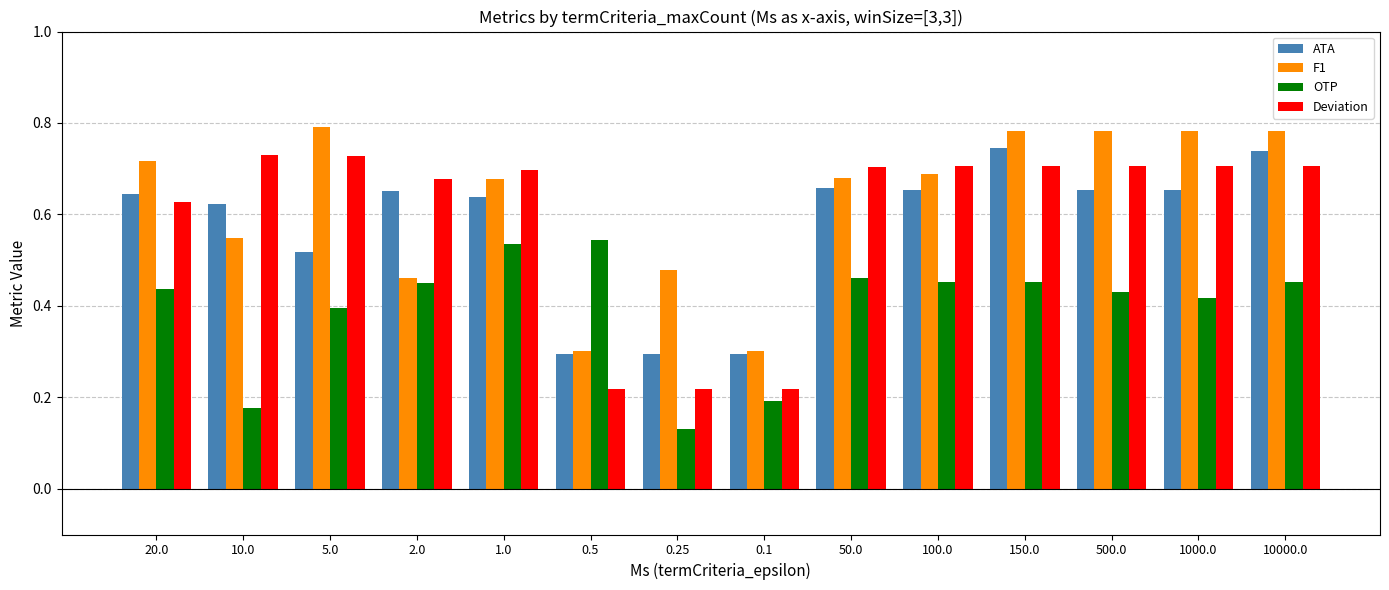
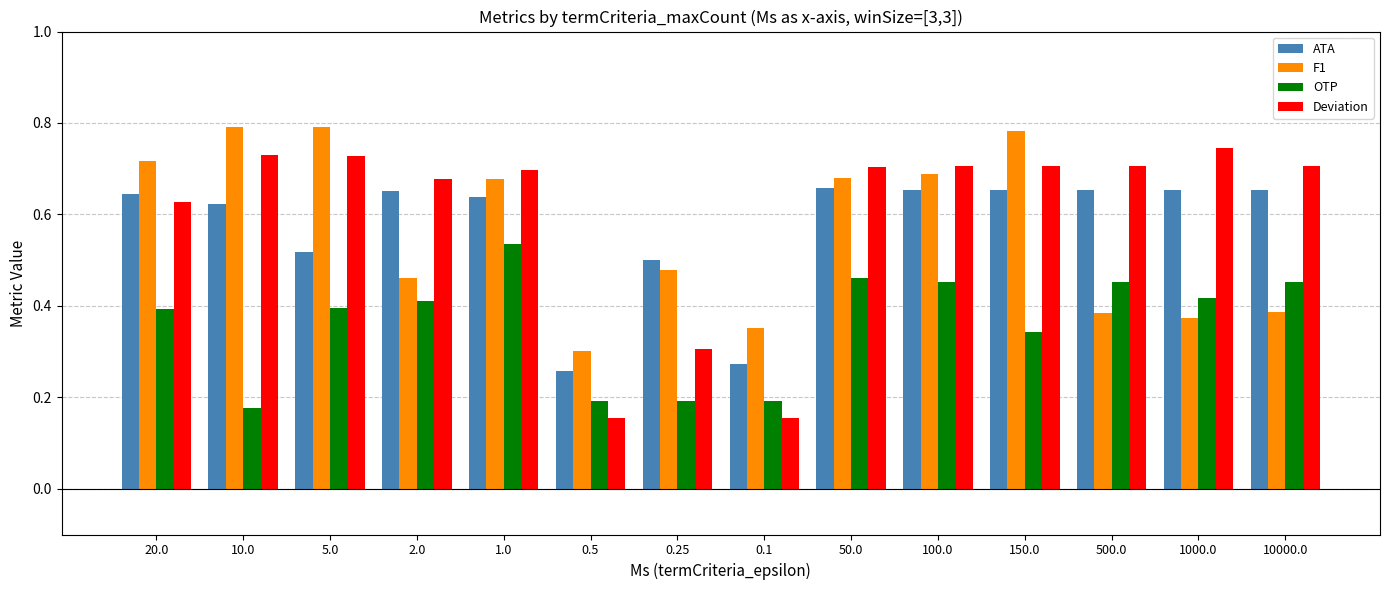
OTP, 20.0: 0.44 -> 0.39
F1, 10.0: 0.55 -> 0.79
OTP, 2.0: 0.45 -> 0.41
ATA, 0.5: 0.29 -> 0.26
OTP, 0.5: 0.54 -> 0.19
Deviation, 0.5: 0.22 -> 0.15
ATA, 0.25: 0.29 -> 0.50
OTP, 0.25: 0.13 -> 0.19
Deviation, 0.25: 0.22 -> 0.31
ATA, 0.1: 0.29 -> 0.27
F1, 0.1: 0.30 -> 0.35
Deviation, 0.1: 0.22 -> 0.15
ATA, 150.0: 0.74 -> 0.65
OTP, 150.0: 0.45 -> 0.34
F1, 500.0: 0.78 -> 0.38
OTP, 500.0: 0.43 -> 0.45
F1, 1000.0: 0.78 -> 0.37
Deviation, 1000.0: 0.71 -> 0.75
ATA, 10000.0: 0.74 -> 0.65
F1, 10000.0: 0.78 -> 0.39
